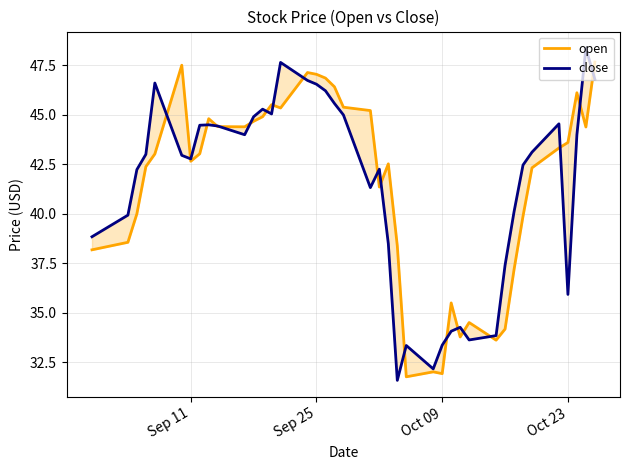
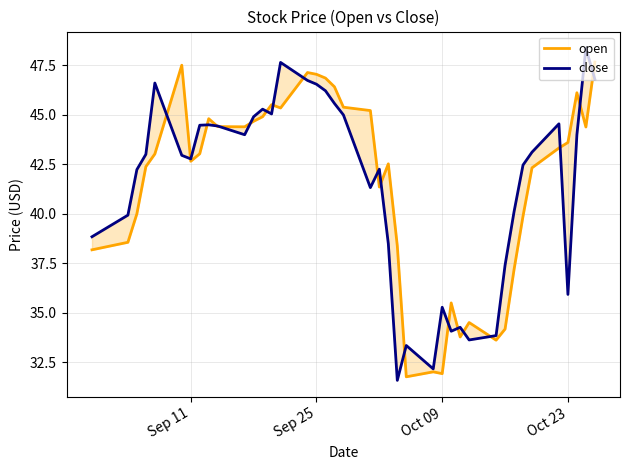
close, Oct 09: 33.4 -> 35.3
